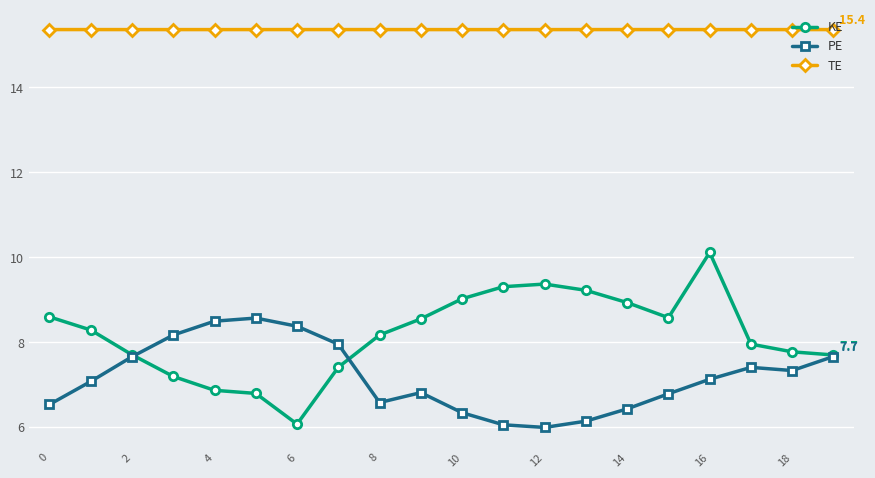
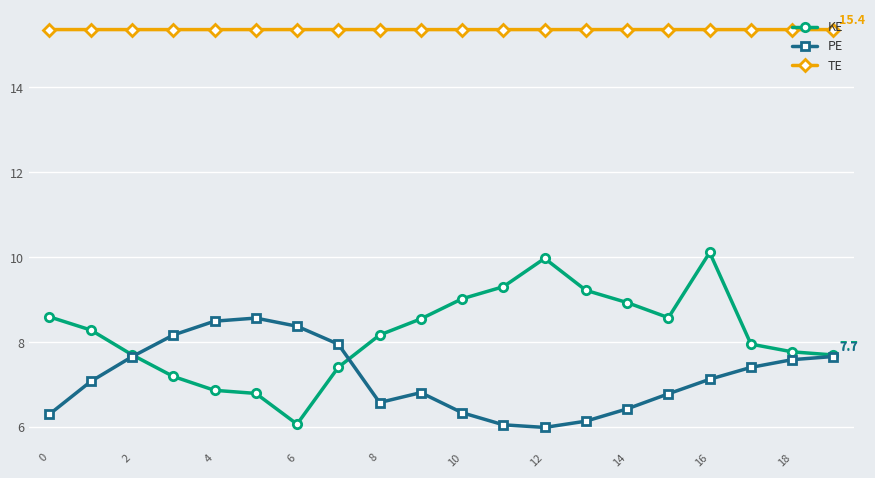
PE, 0: 6.5 -> 6.3
KE, 12: 9.4 -> 10.0
PE, 18: 7.3 -> 7.6
